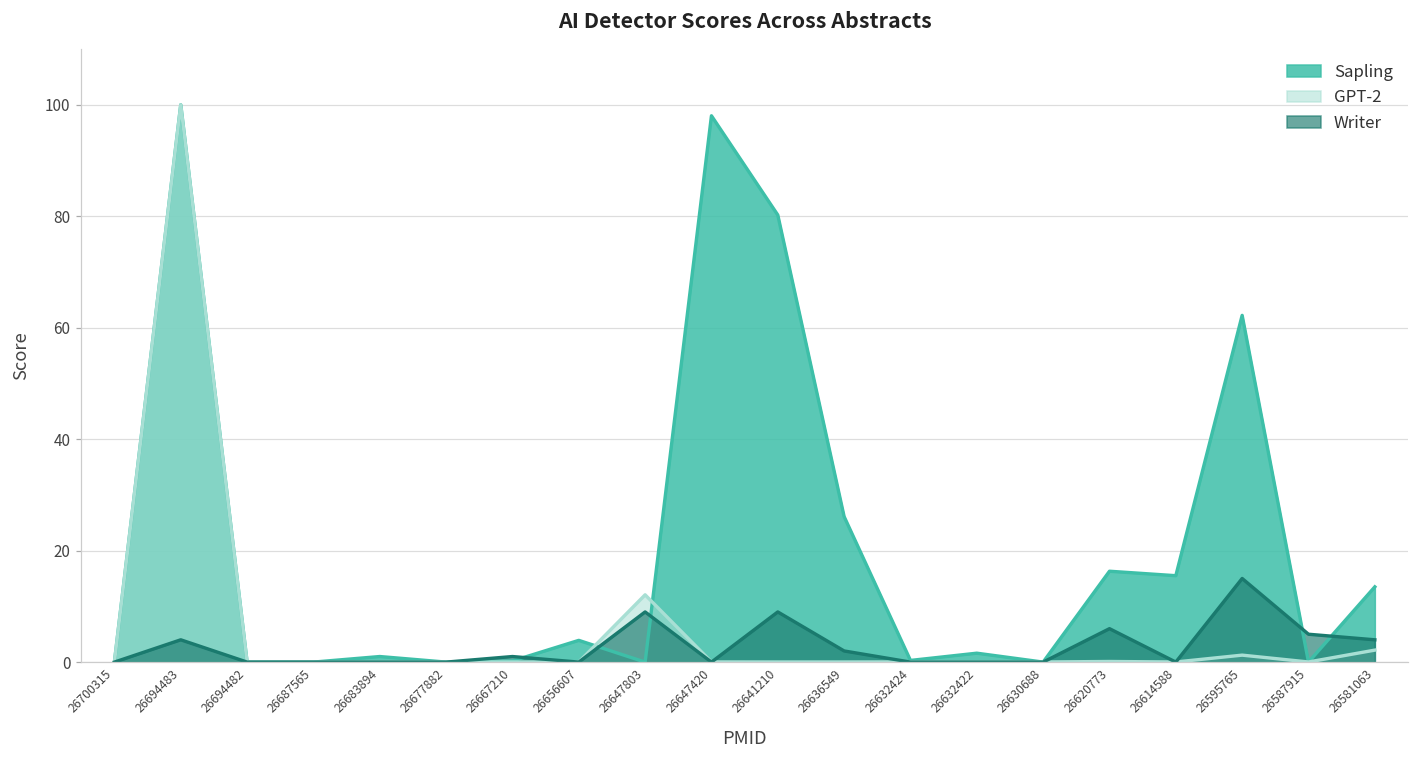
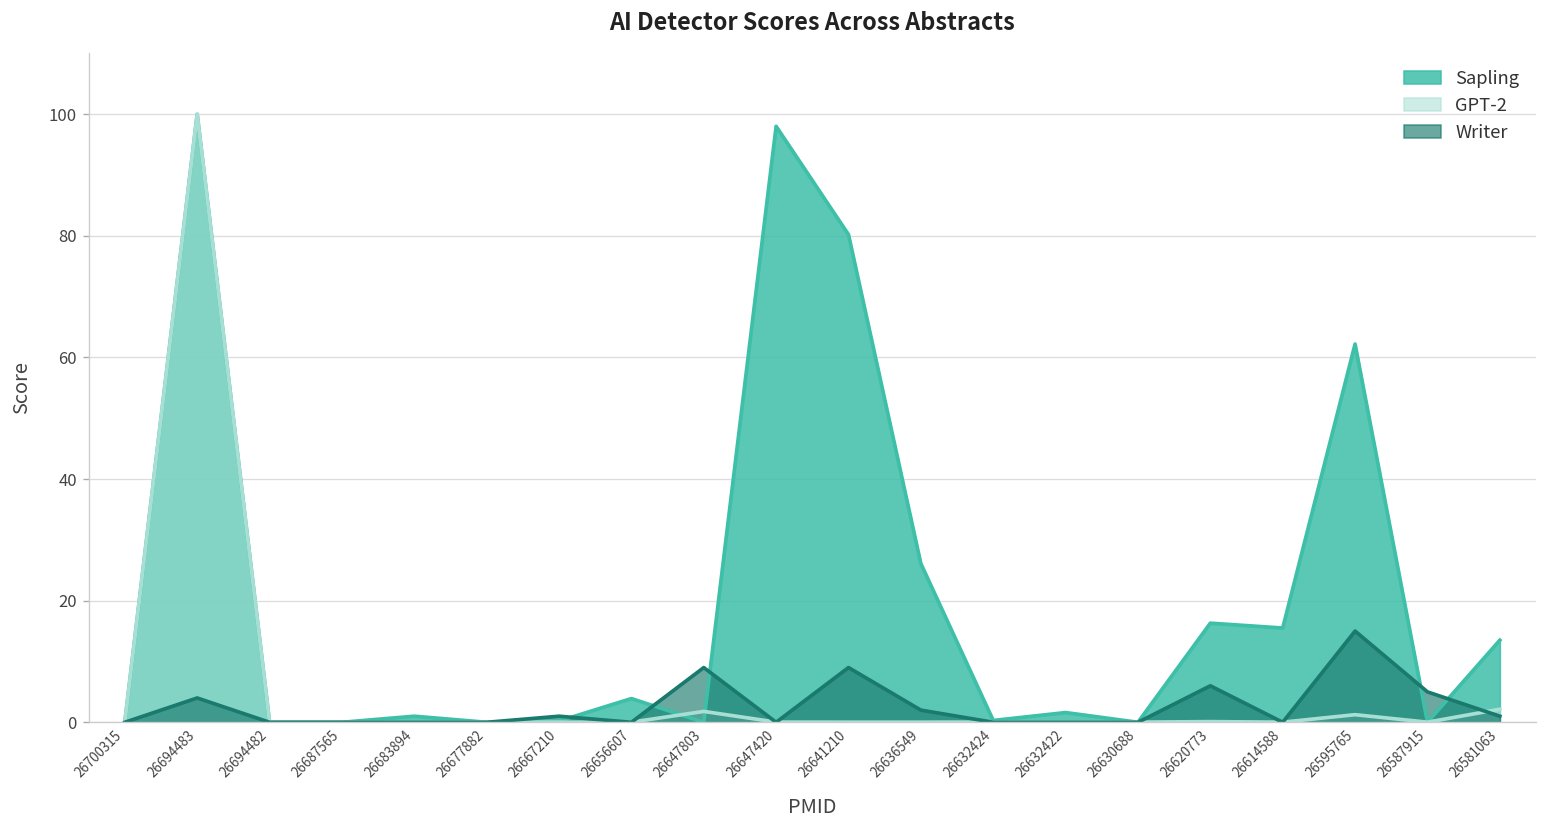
GPT-2, 26647803: 12 -> 2
Writer, 26581063: 4 -> 1
